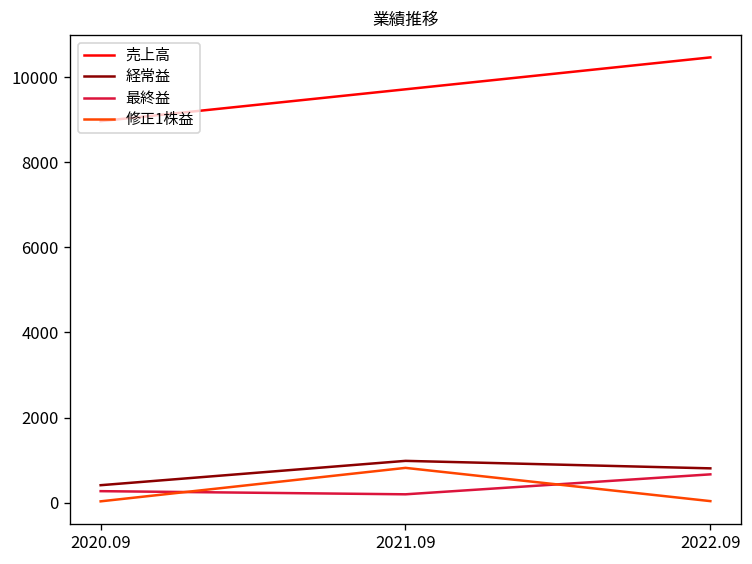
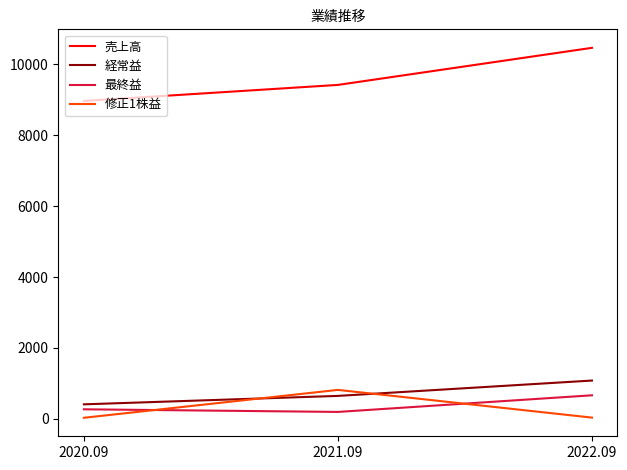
売上高, 2021.09: 9700 -> 9400
経常益, 2021.09: 1000 -> 600
経常益, 2022.09: 800 -> 1100
